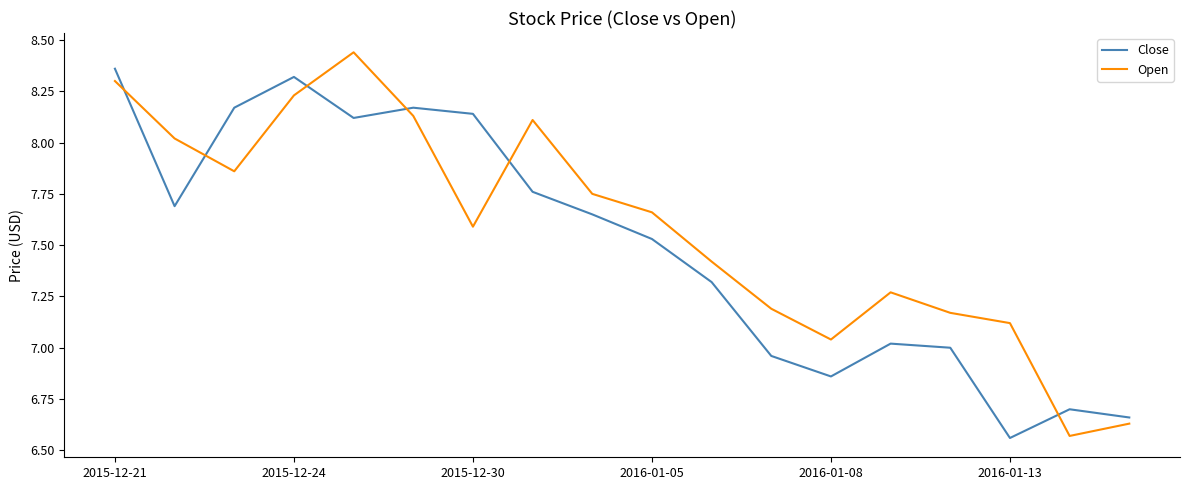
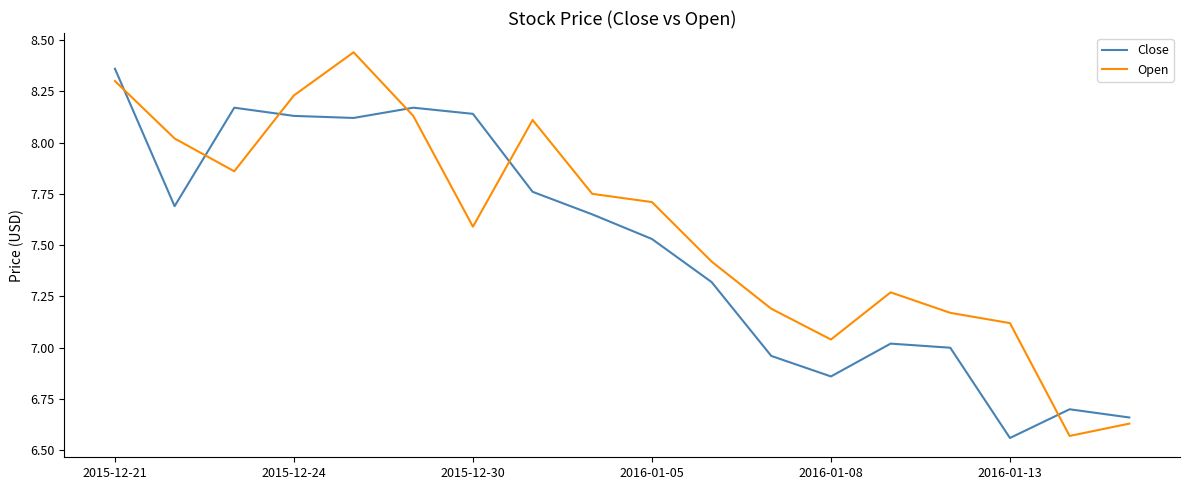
Close, 2015-12-24: 8.32 -> 8.13
Open, 2016-01-05: 7.66 -> 7.71
